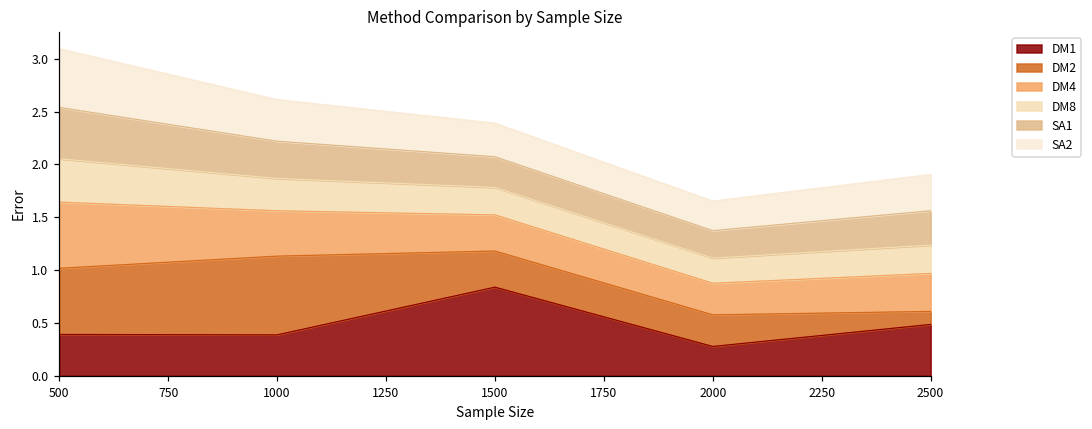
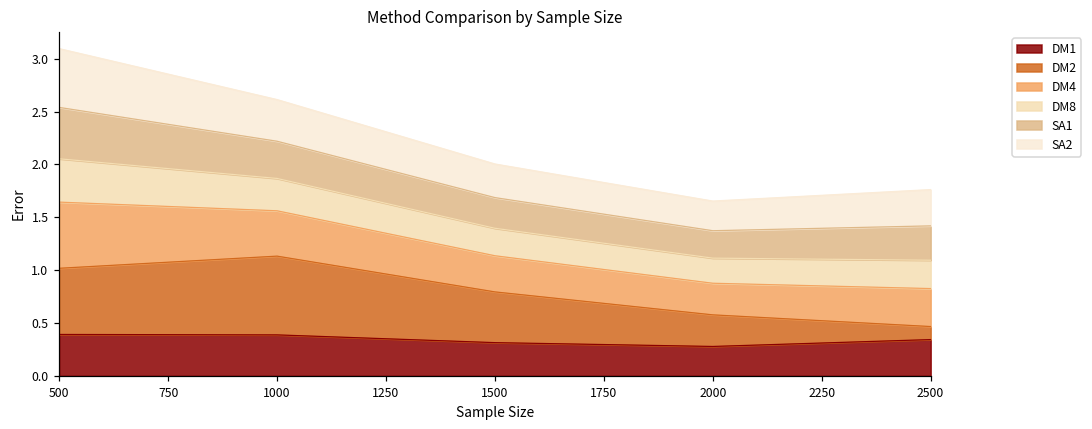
DM1, 1500: 0.8 -> 0.3
DM2, 1500: 0.3 -> 0.5
DM1, 2500: 0.5 -> 0.3
